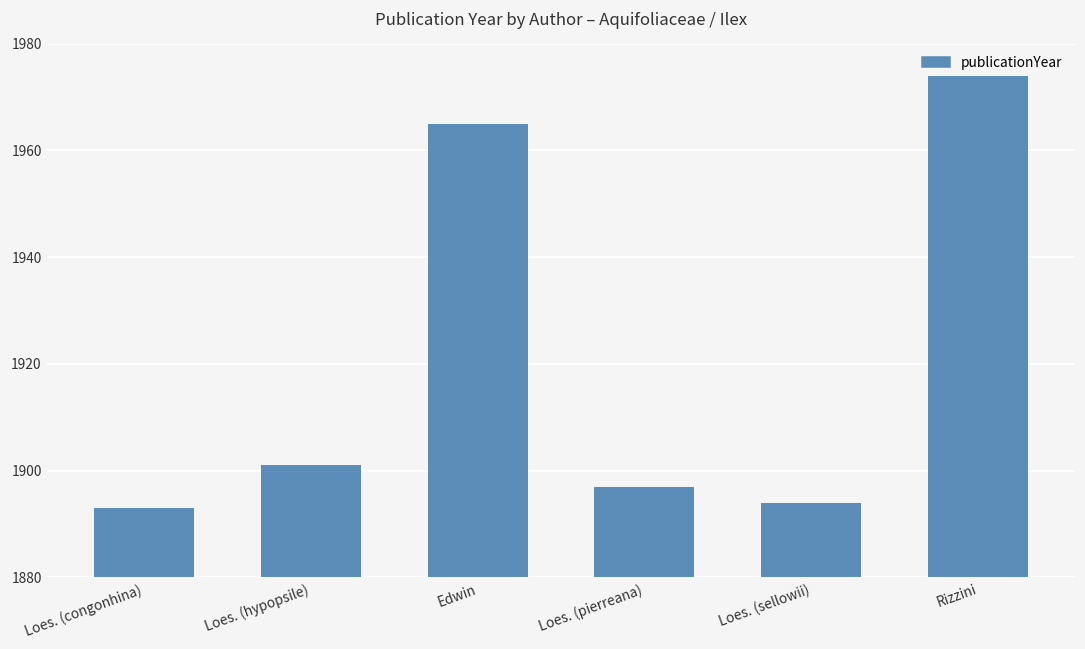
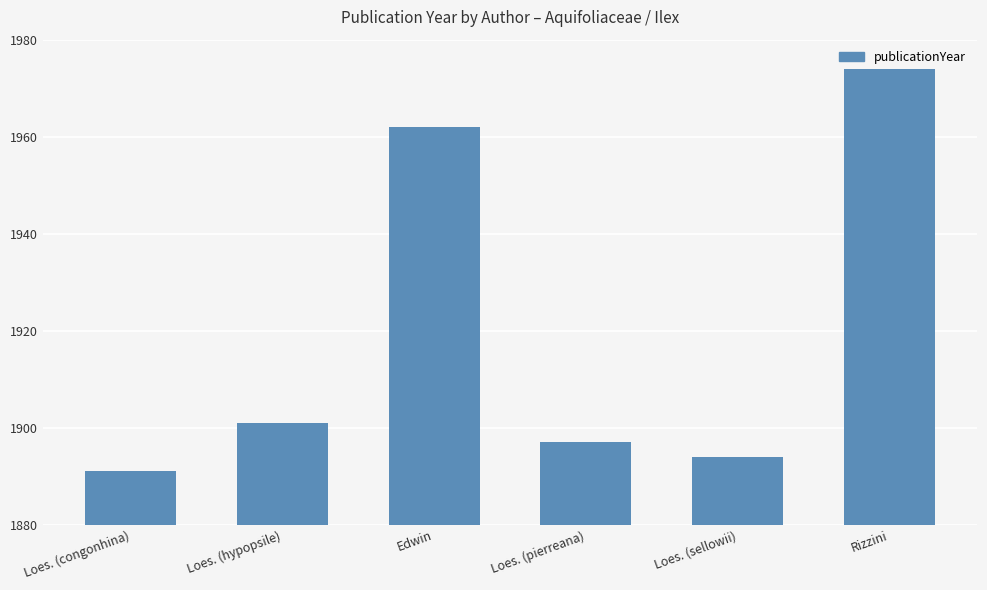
Loes. (congonhina): 1893 -> 1891
Edwin: 1965 -> 1962
